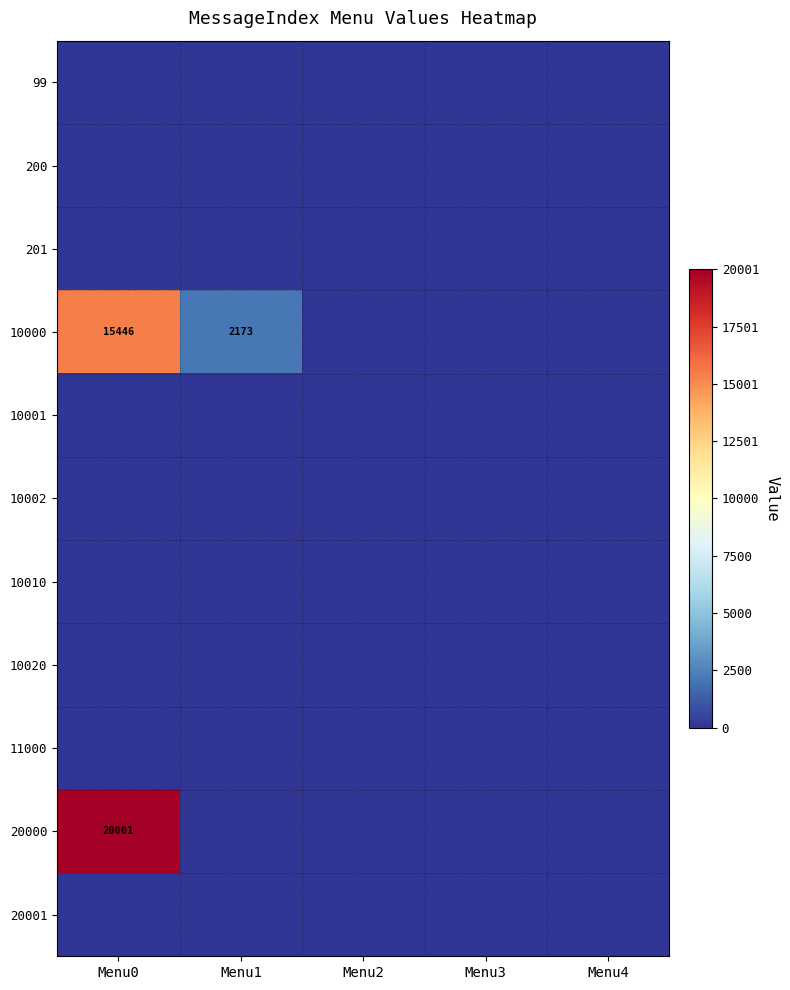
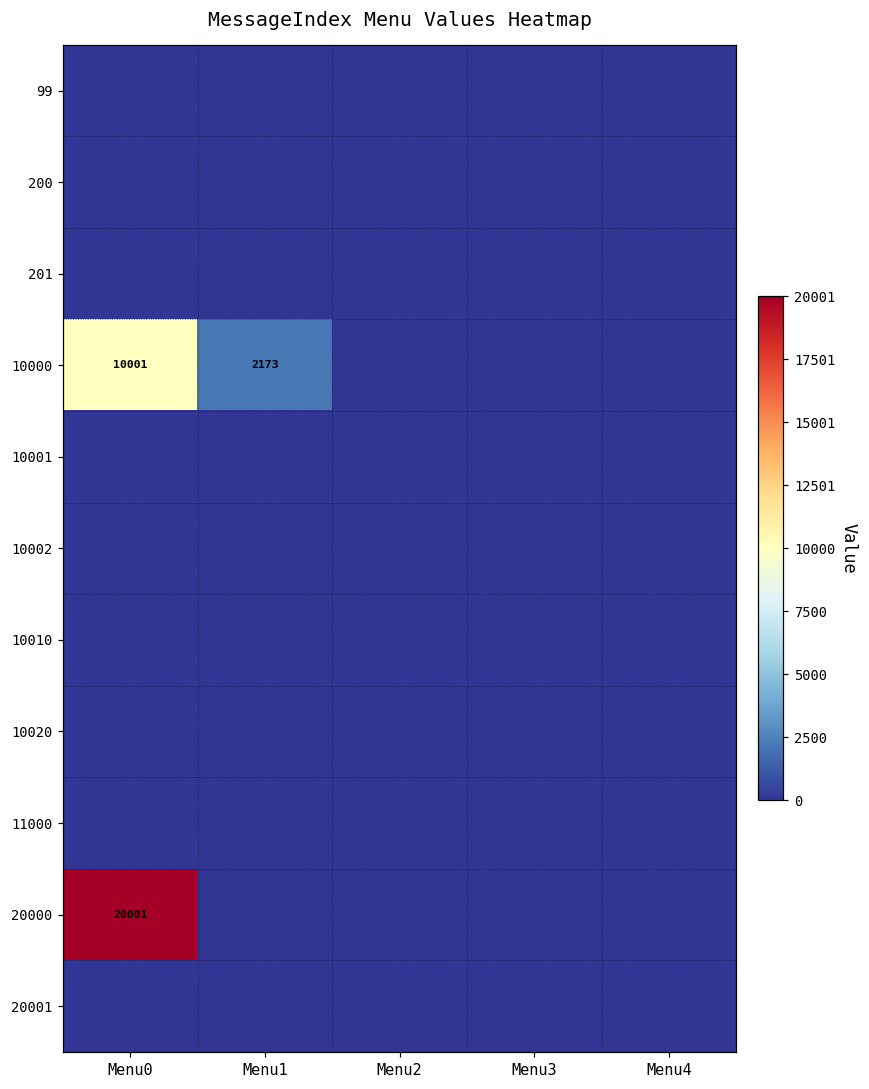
10000, Menu0: 15446 -> 10001
